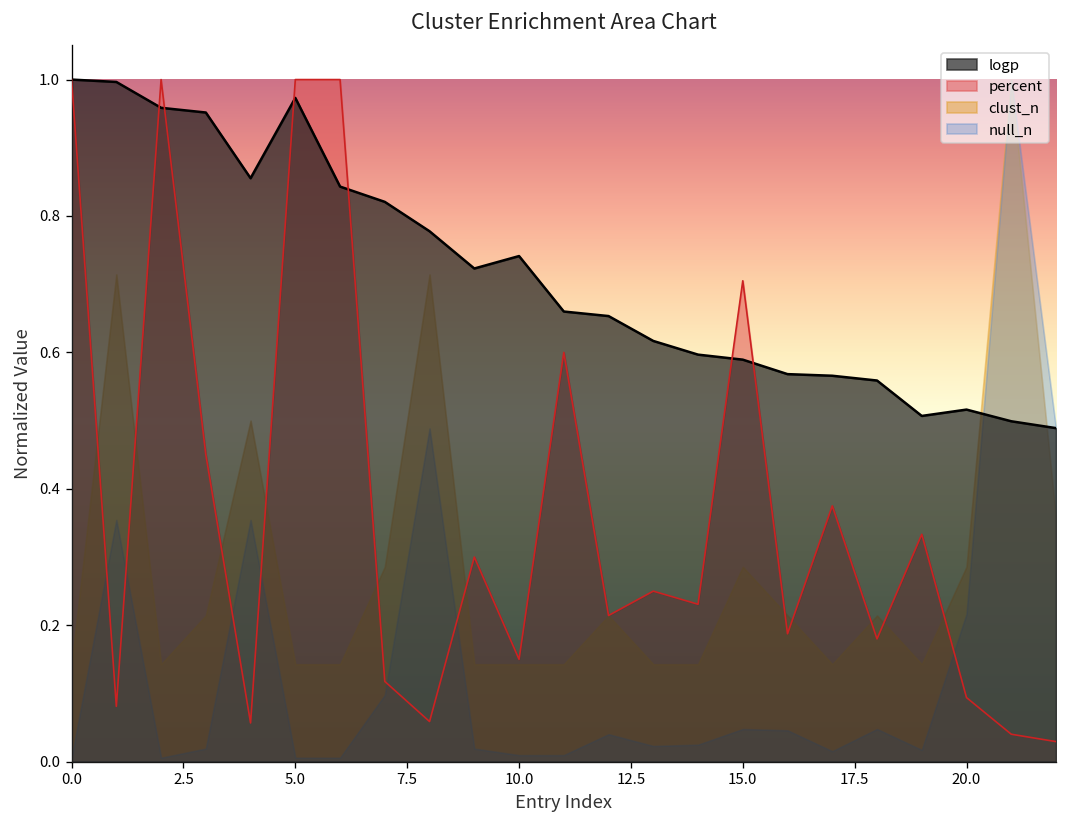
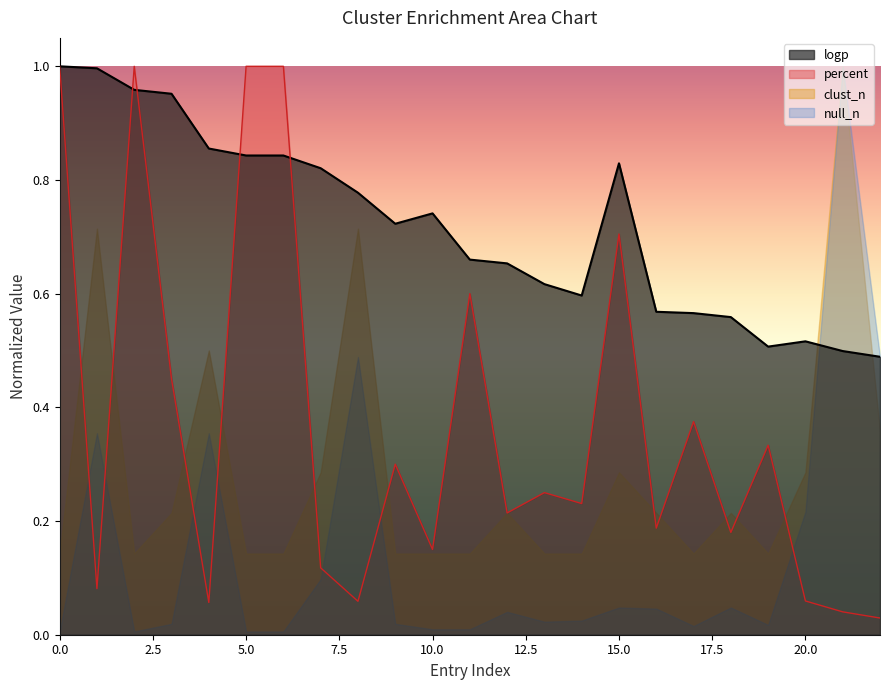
logp, 5.0: 0.97 -> 0.84
logp, 15.0: 0.59 -> 0.83
percent, 20.0: 0.09 -> 0.06
